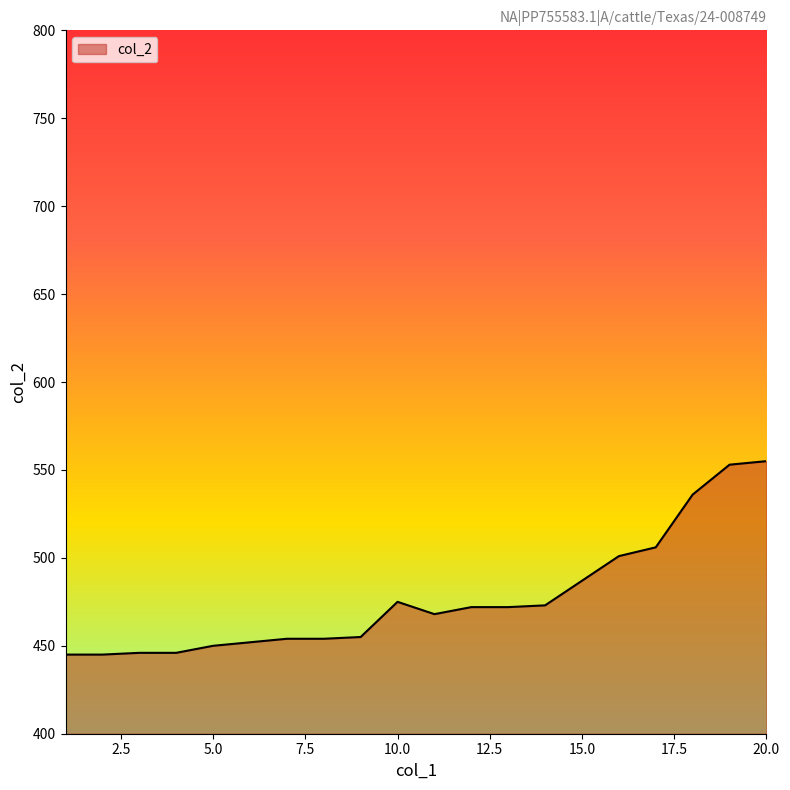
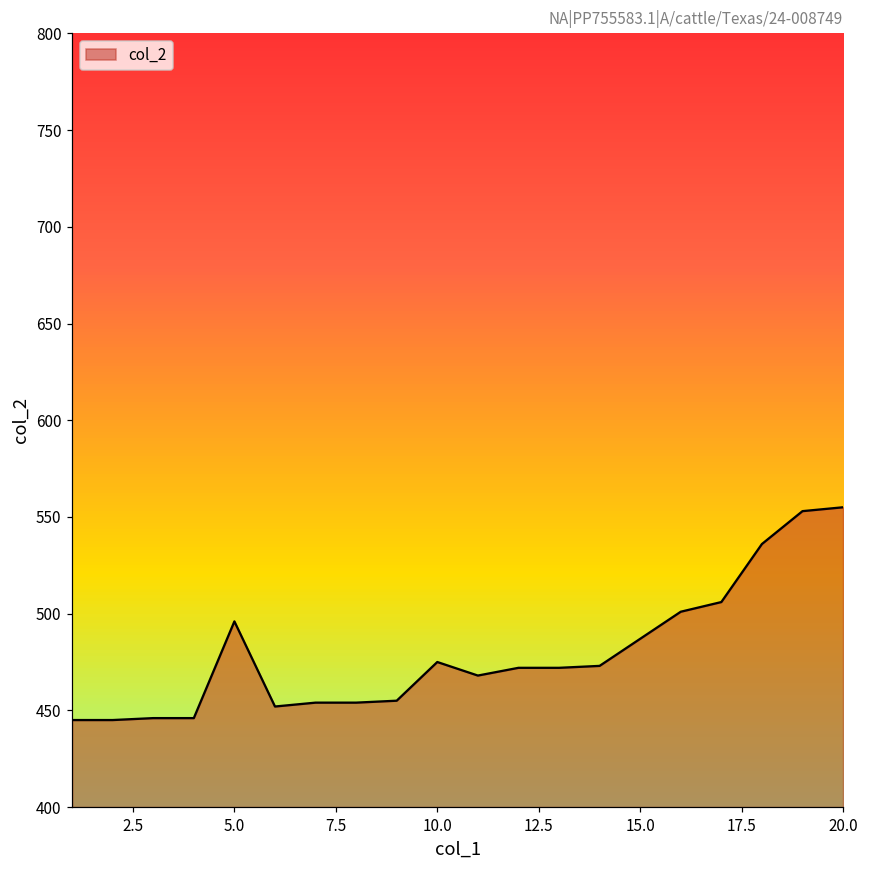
5.0: 450 -> 496
